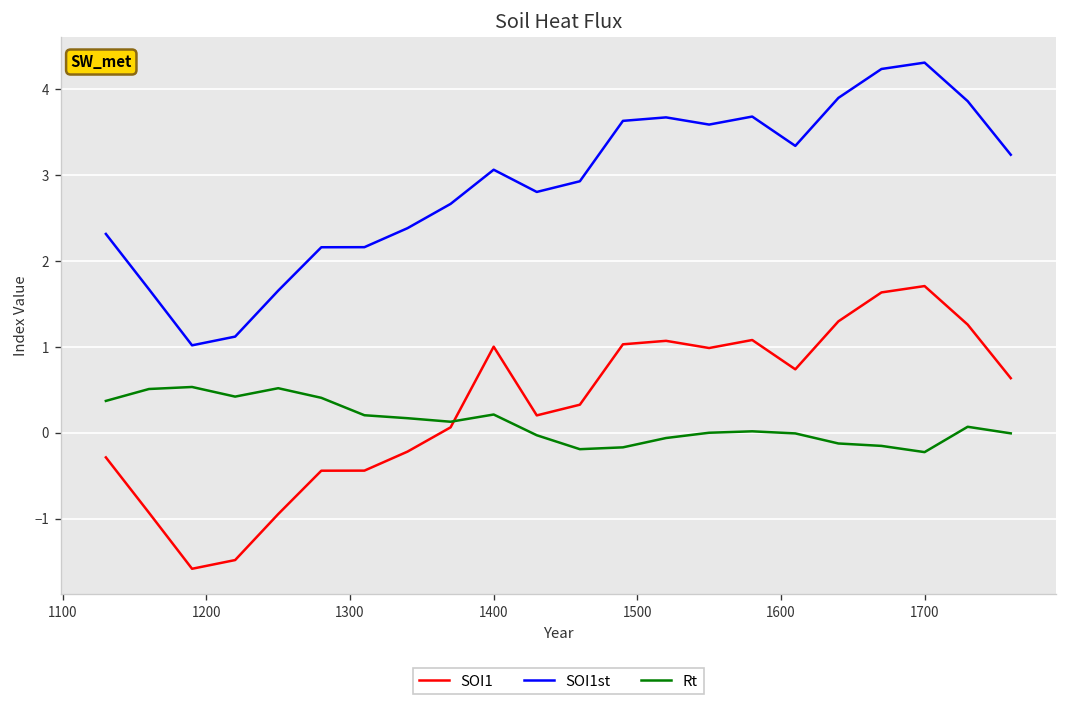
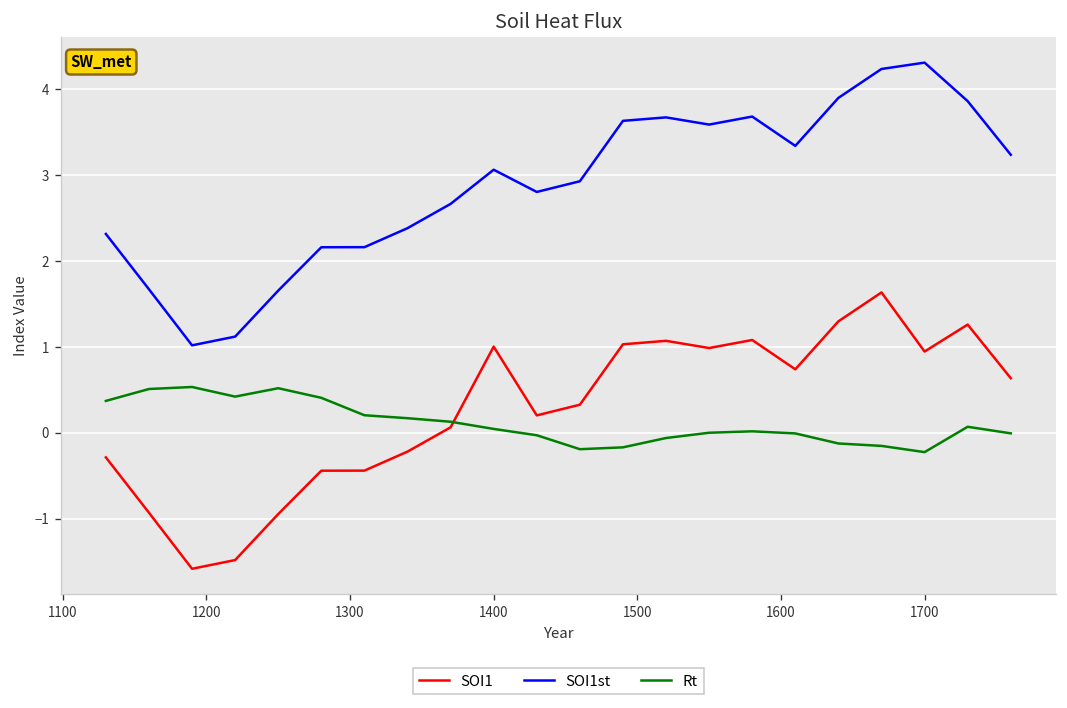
Rt, 1400: 0.2 -> 0.0
SOI1, 1700: 1.7 -> 0.9
